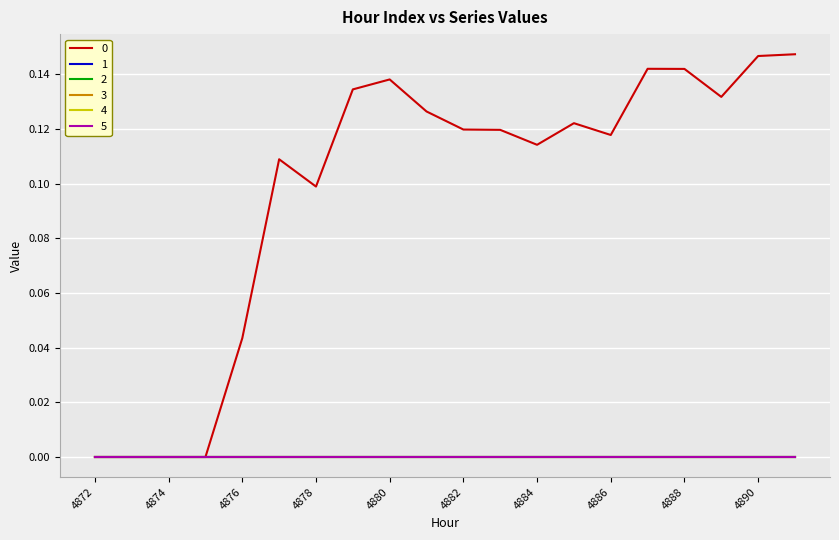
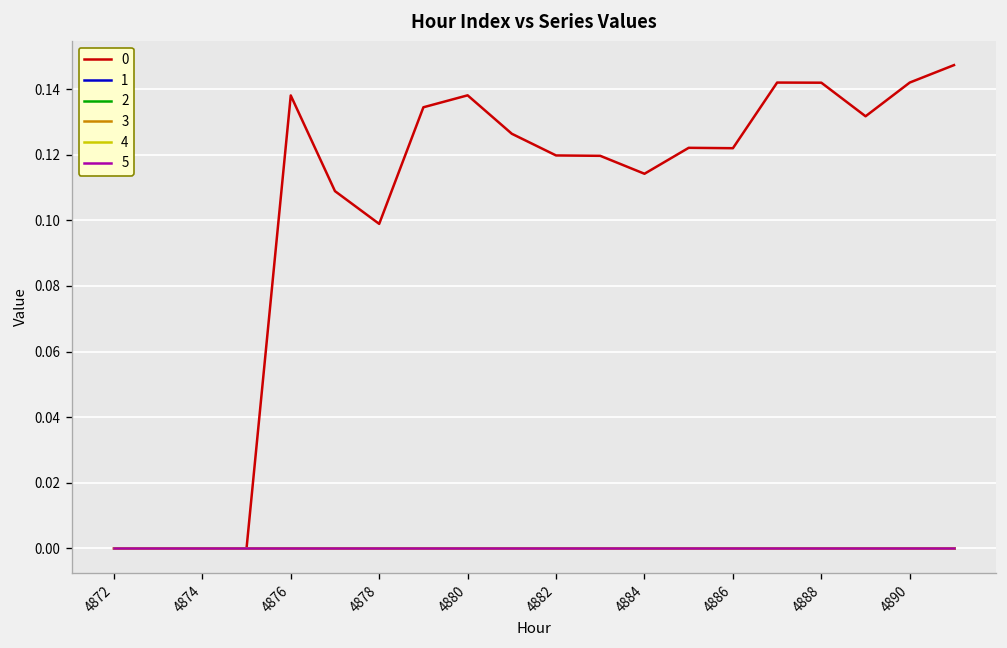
0, 4876: 0.043 -> 0.138
0, 4886: 0.118 -> 0.122
0, 4890: 0.147 -> 0.142
